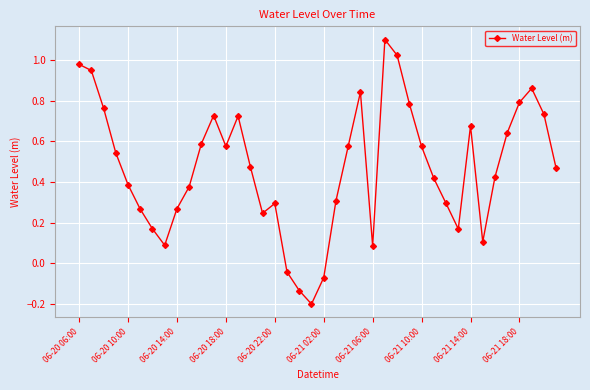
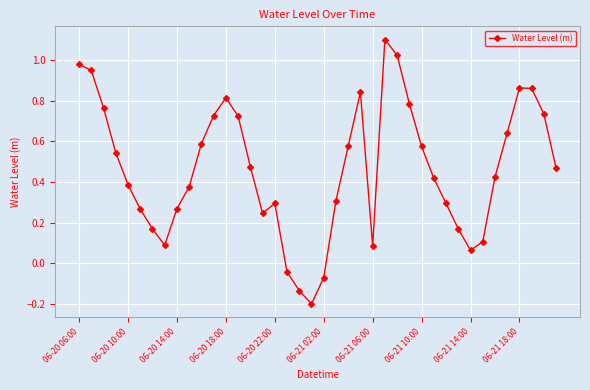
06-20 18:00: 0.58 -> 0.81
06-21 14:00: 0.68 -> 0.06
06-21 18:00: 0.79 -> 0.86
